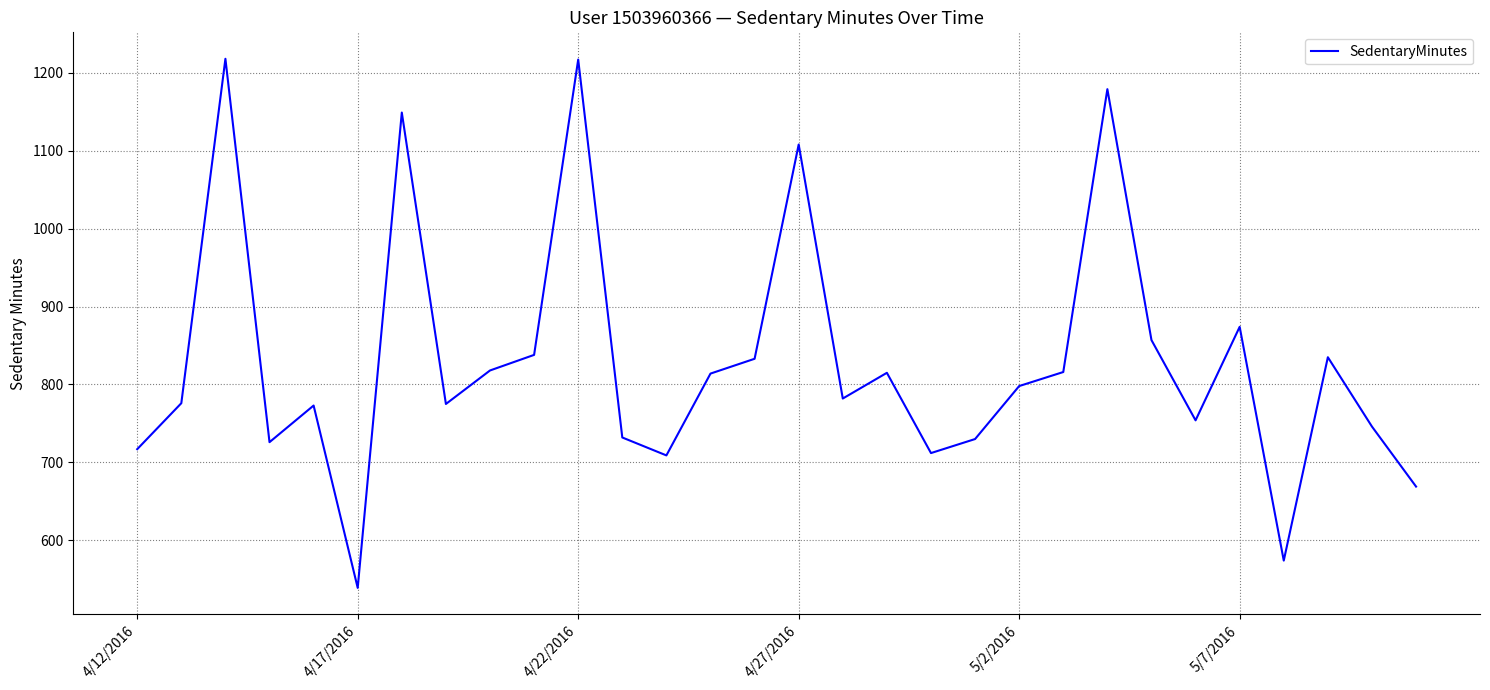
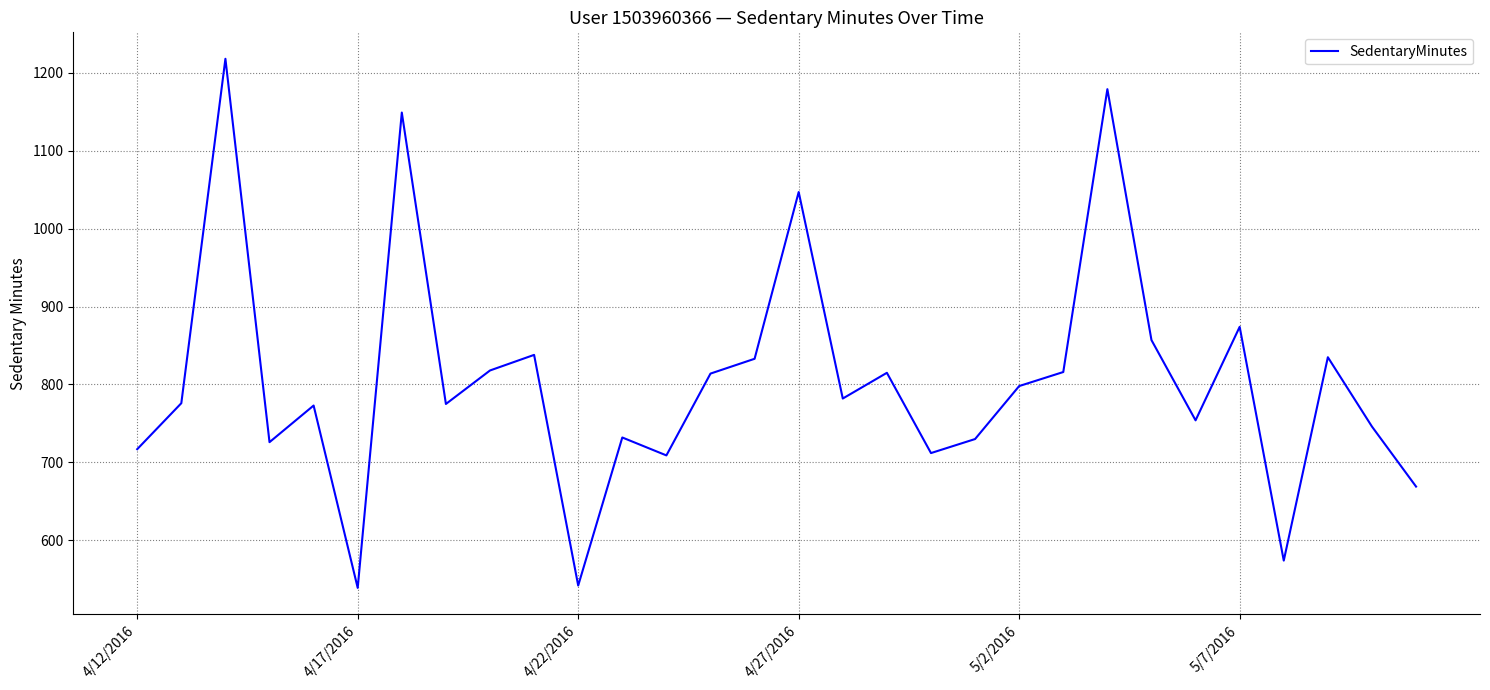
4/22/2016: 1220 -> 540
4/27/2016: 1110 -> 1050
